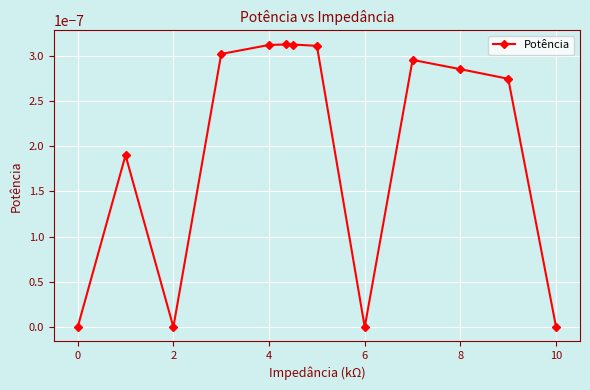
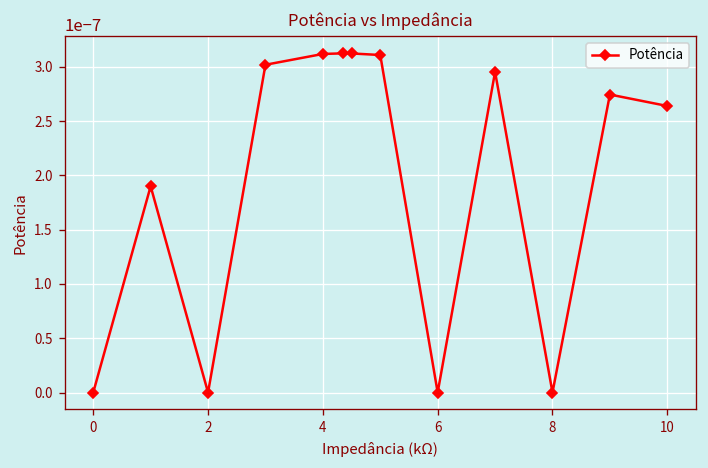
8: 0.0000003 -> 0.0000000
10: 0.0000000 -> 0.0000003
